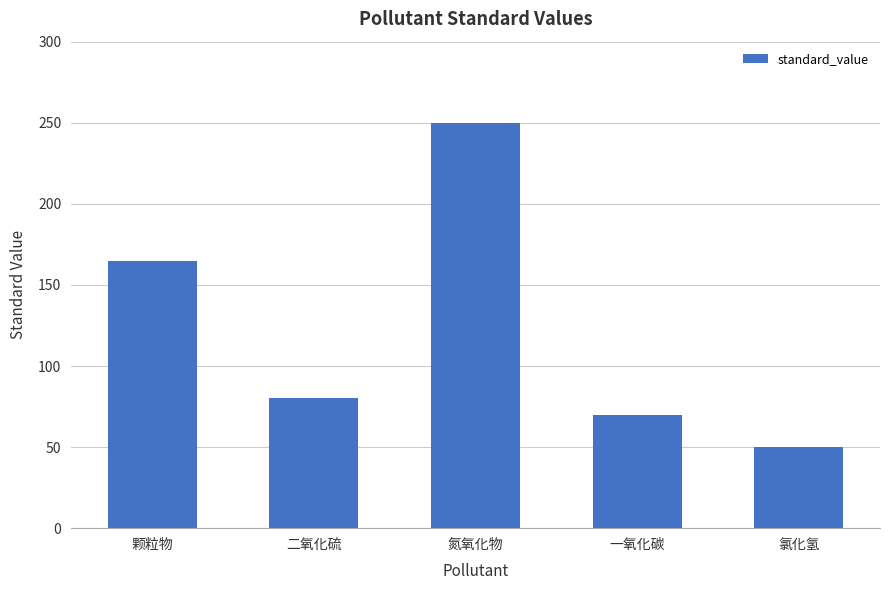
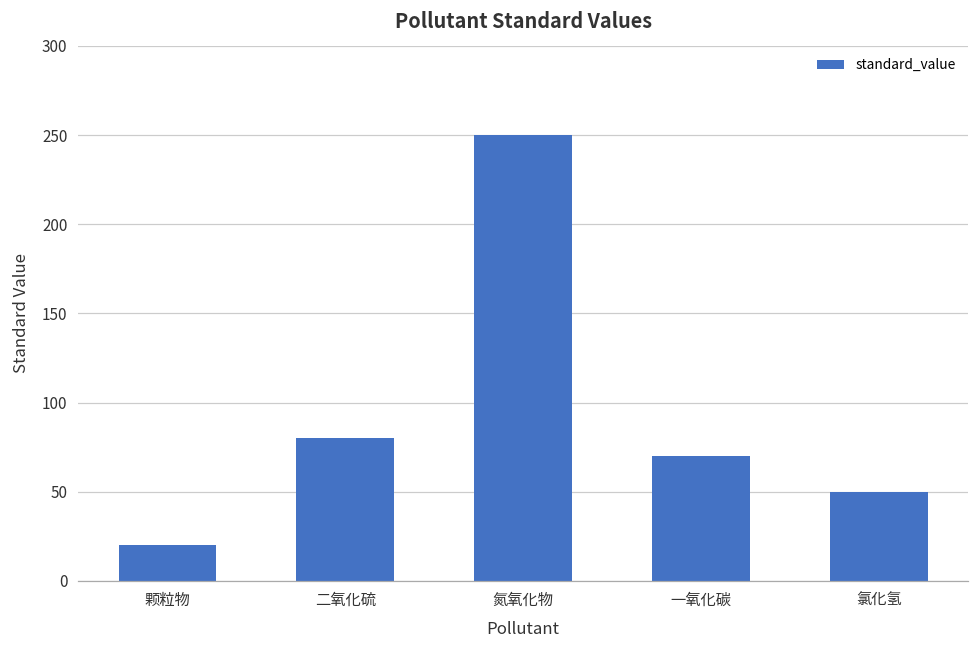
颗粒物: 165 -> 20
